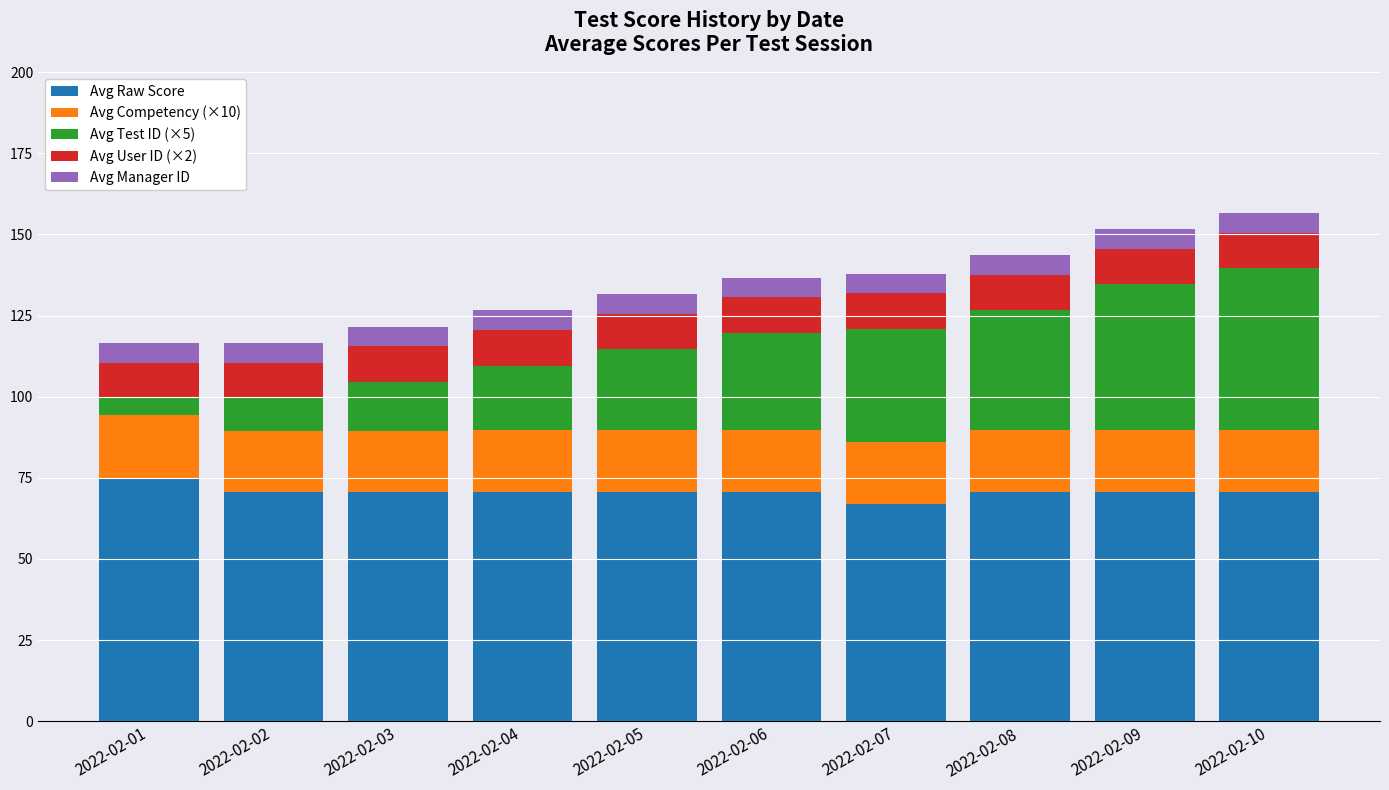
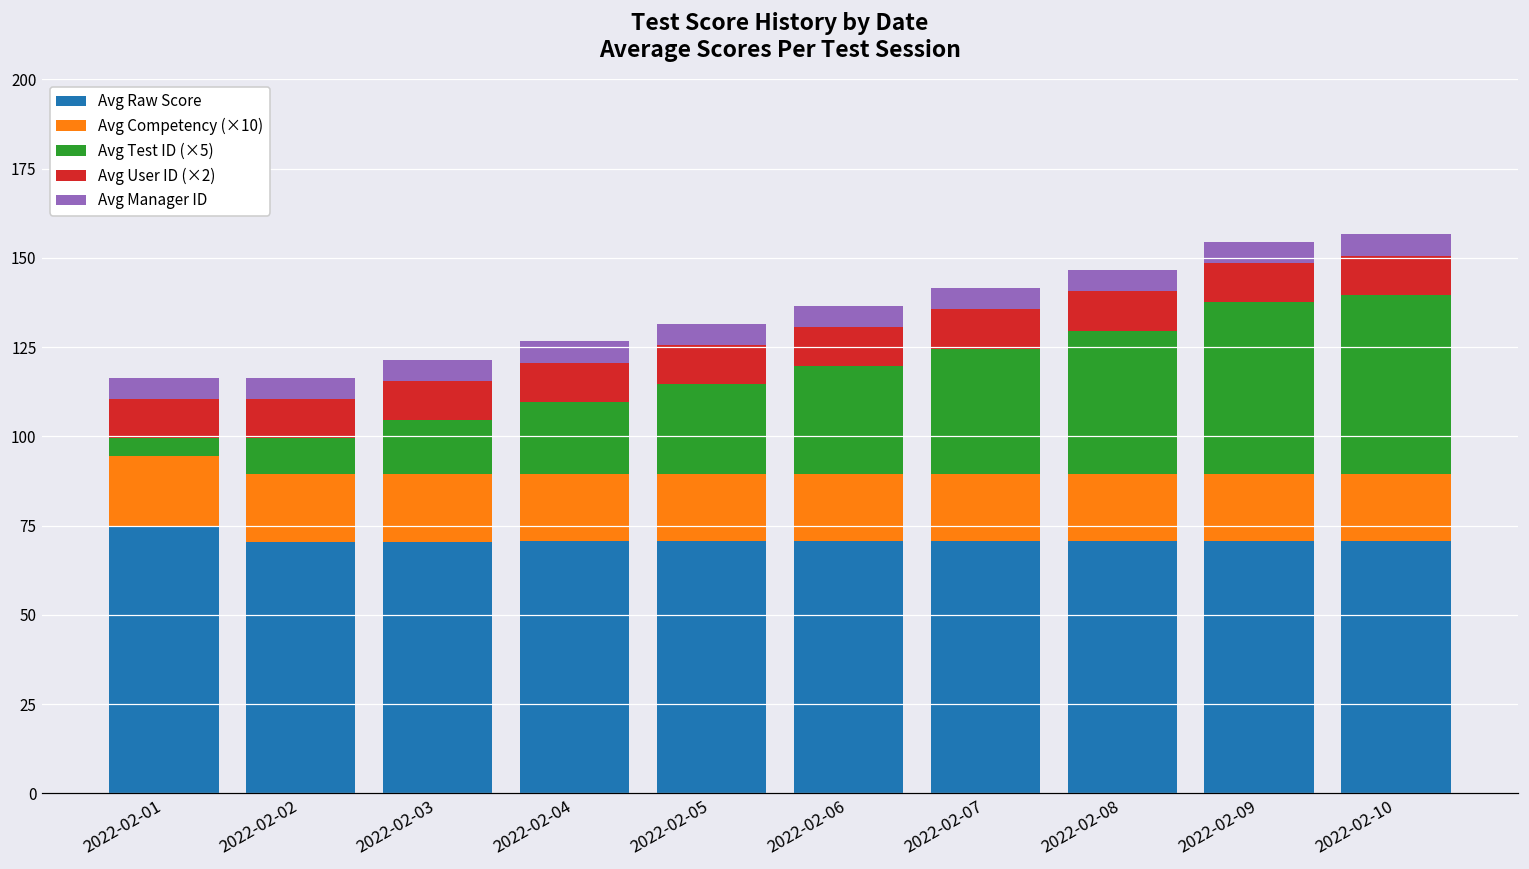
Avg Raw Score, 2022-02-07: 67 -> 71
Avg Test ID (×5), 2022-02-08: 37 -> 40
Avg Test ID (×5), 2022-02-09: 45 -> 48
